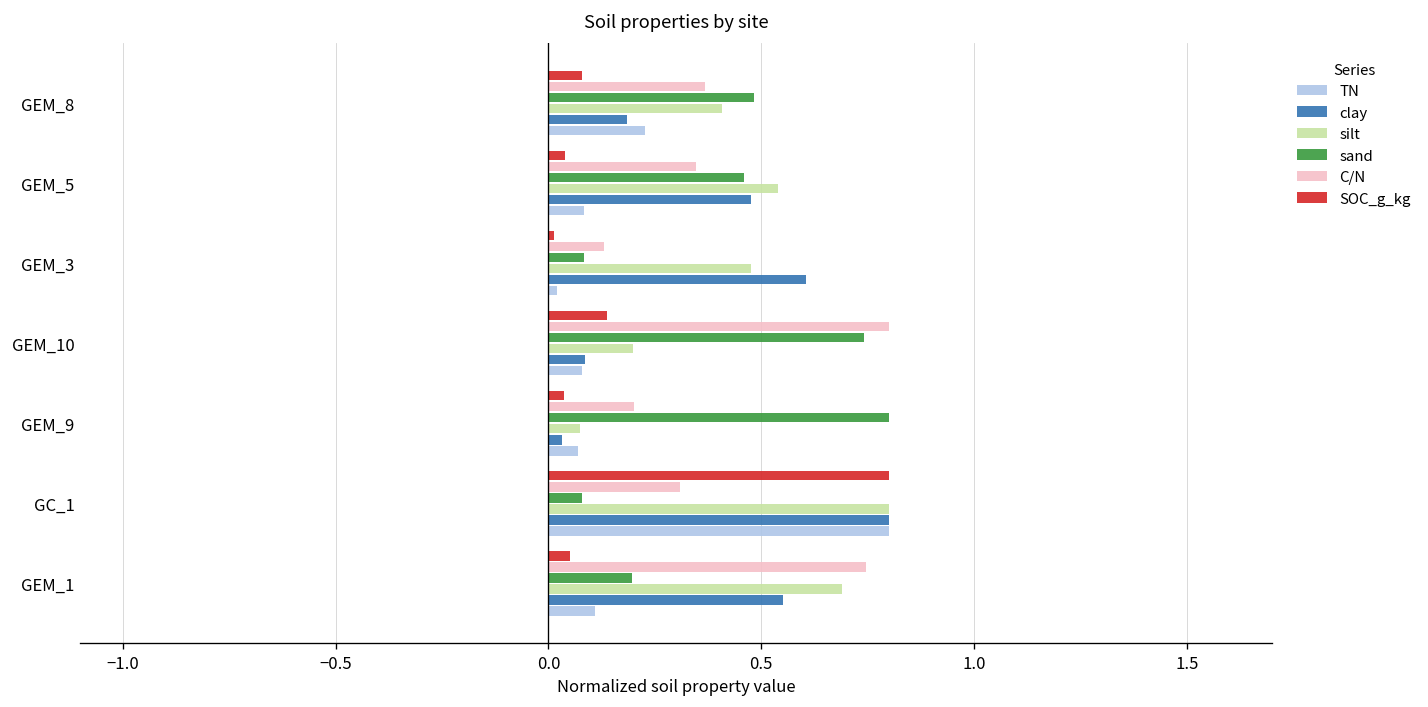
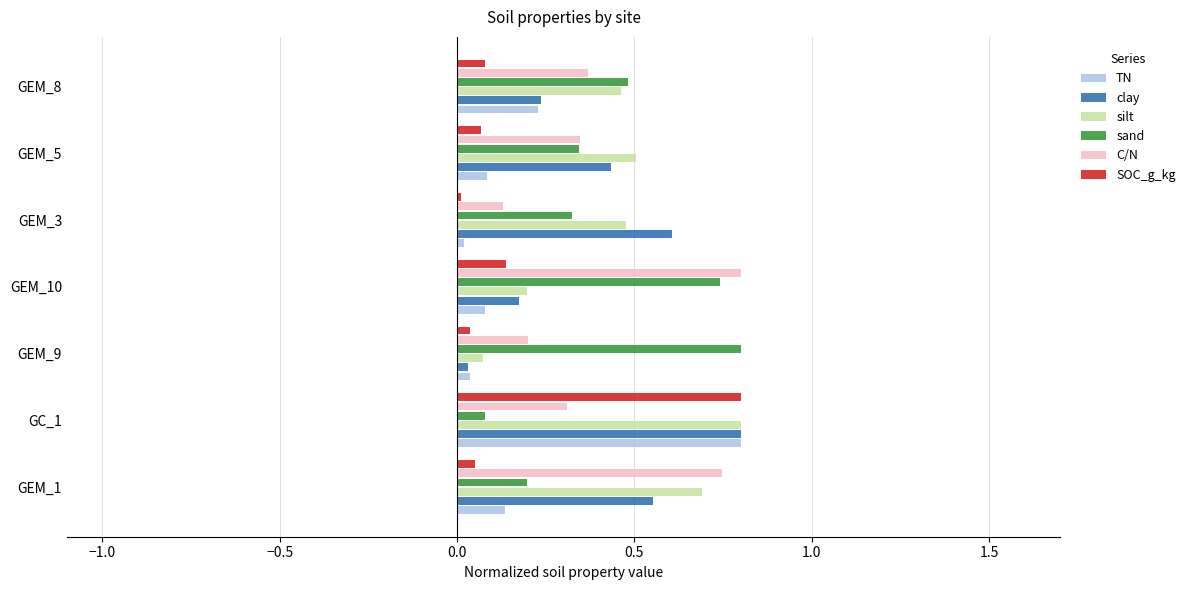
silt, GEM_8: 0.41 -> 0.46
clay, GEM_8: 0.18 -> 0.24
SOC_g_kg, GEM_5: 0.04 -> 0.07
sand, GEM_5: 0.46 -> 0.34
silt, GEM_5: 0.54 -> 0.50
clay, GEM_5: 0.48 -> 0.44
sand, GEM_3: 0.08 -> 0.32
clay, GEM_10: 0.09 -> 0.17
TN, GEM_9: 0.07 -> 0.04
TN, GEM_1: 0.11 -> 0.14
